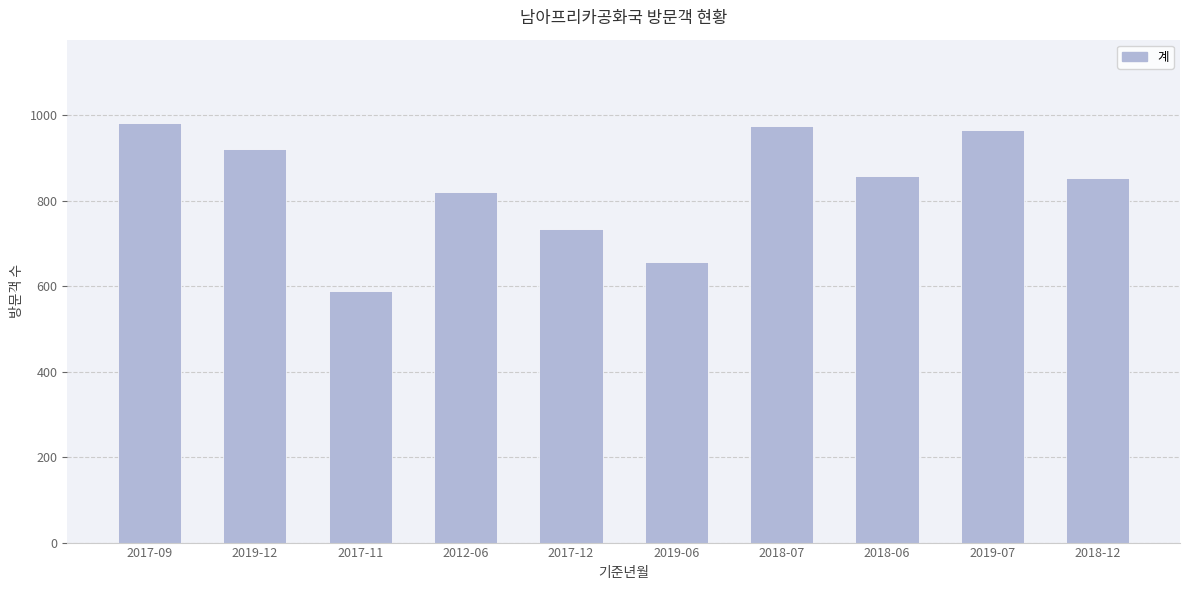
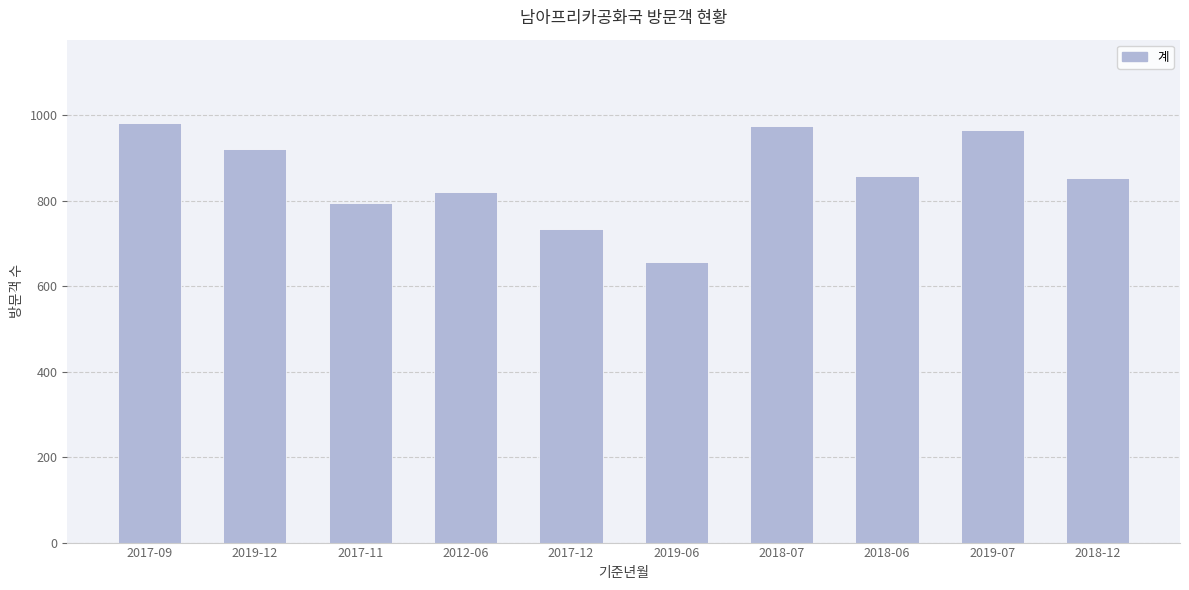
2017-11: 590 -> 800
